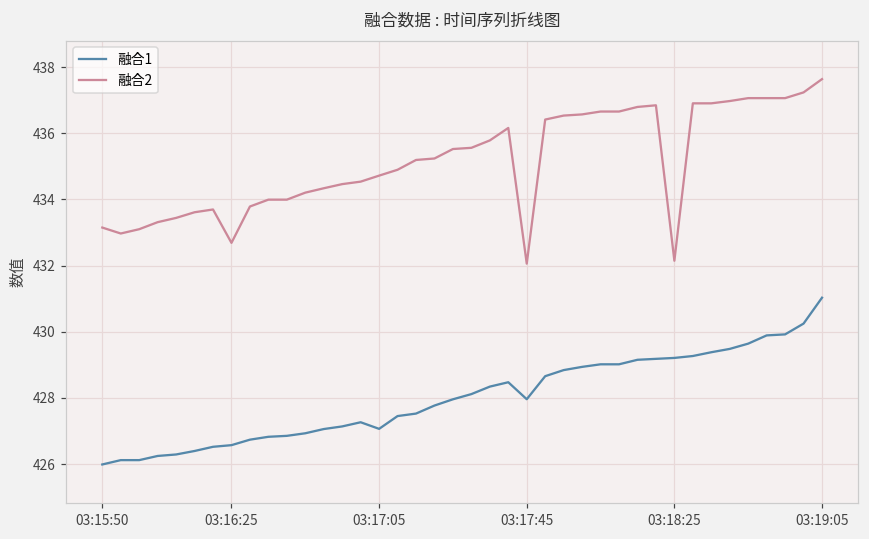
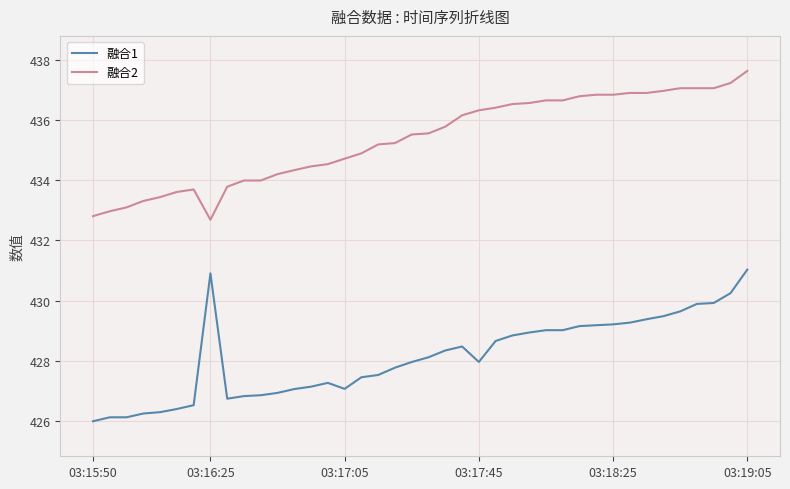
融合2, 03:15:50: 433.1 -> 432.8
融合1, 03:16:25: 426.6 -> 430.9
融合2, 03:17:45: 432.1 -> 436.3
融合2, 03:18:25: 432.1 -> 436.8
